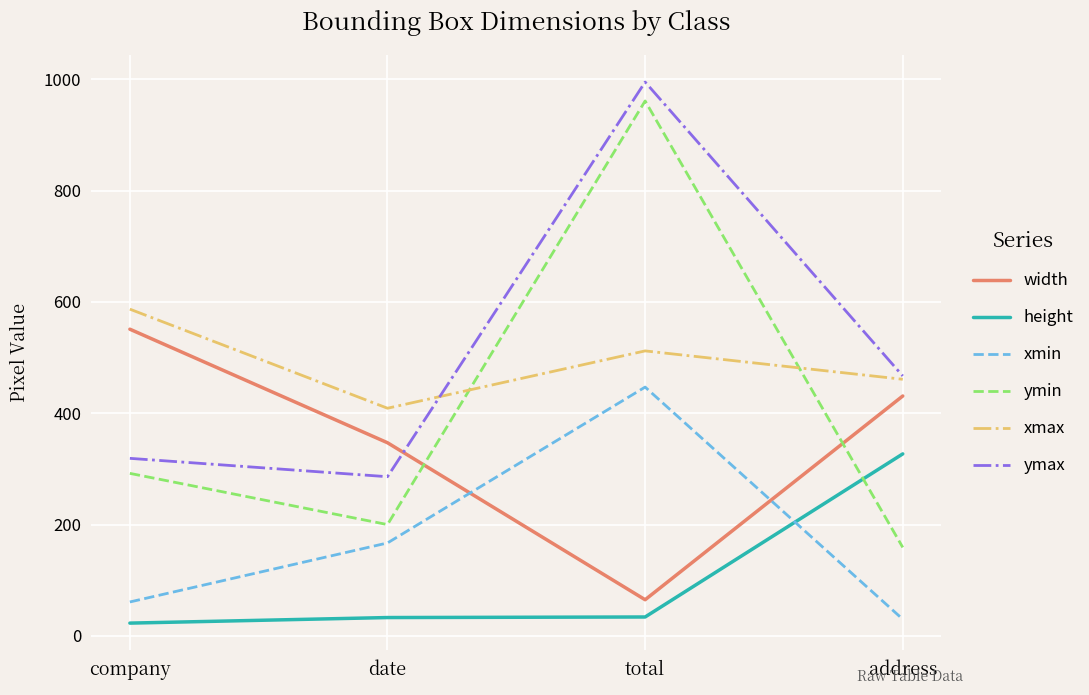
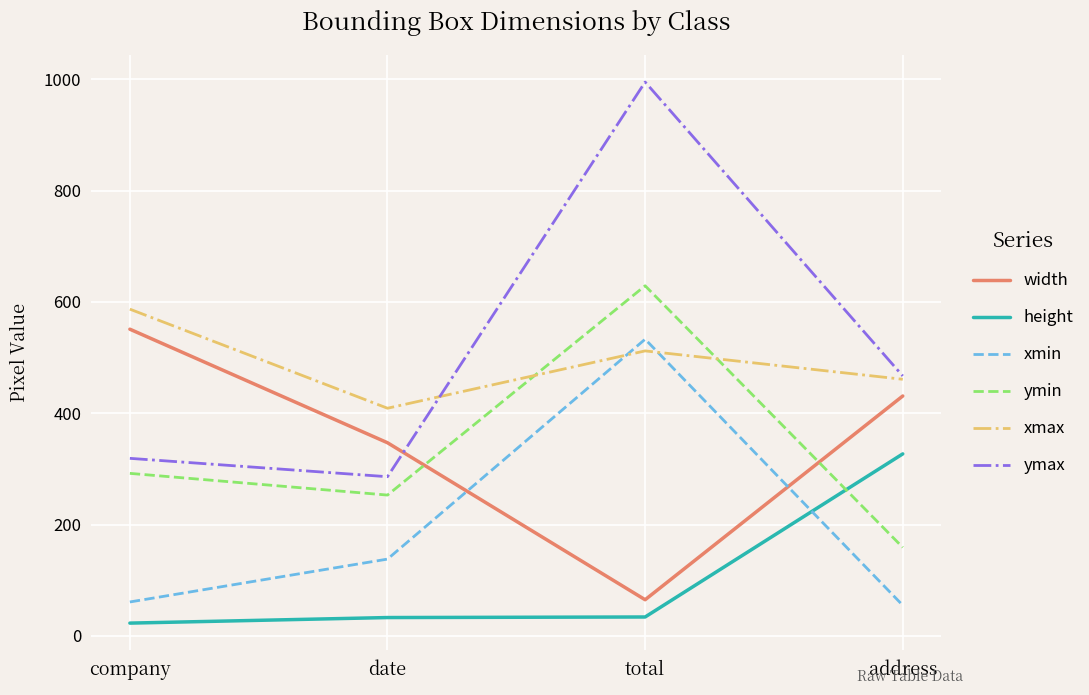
xmin, date: 170 -> 140
ymin, date: 200 -> 250
xmin, total: 450 -> 530
ymin, total: 960 -> 630
xmin, address: 30 -> 60
